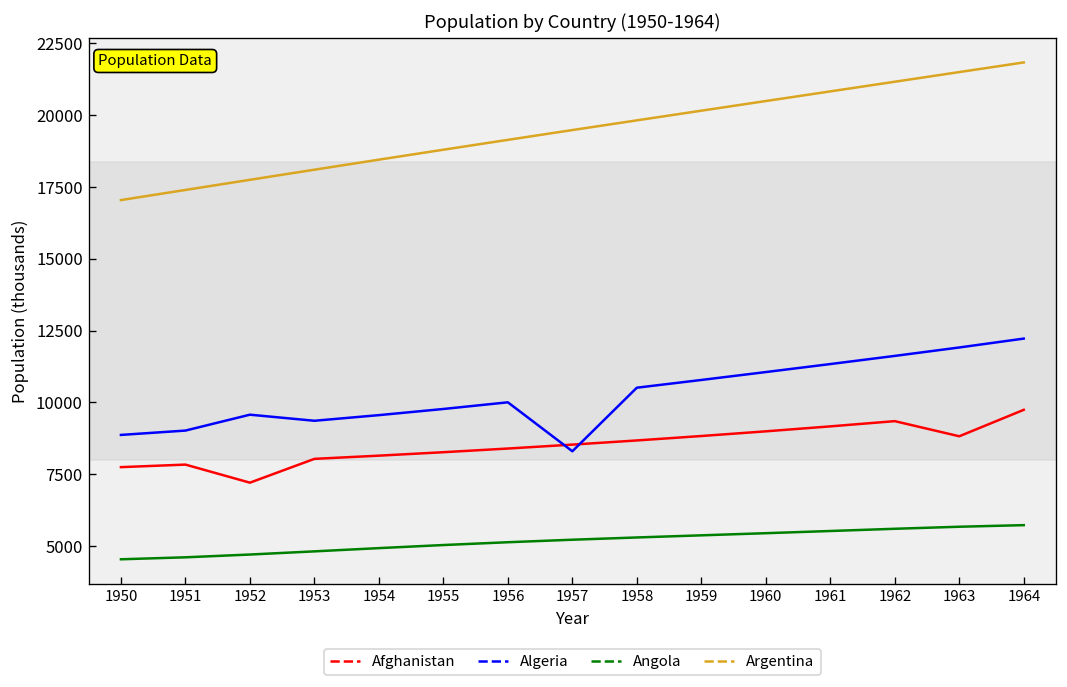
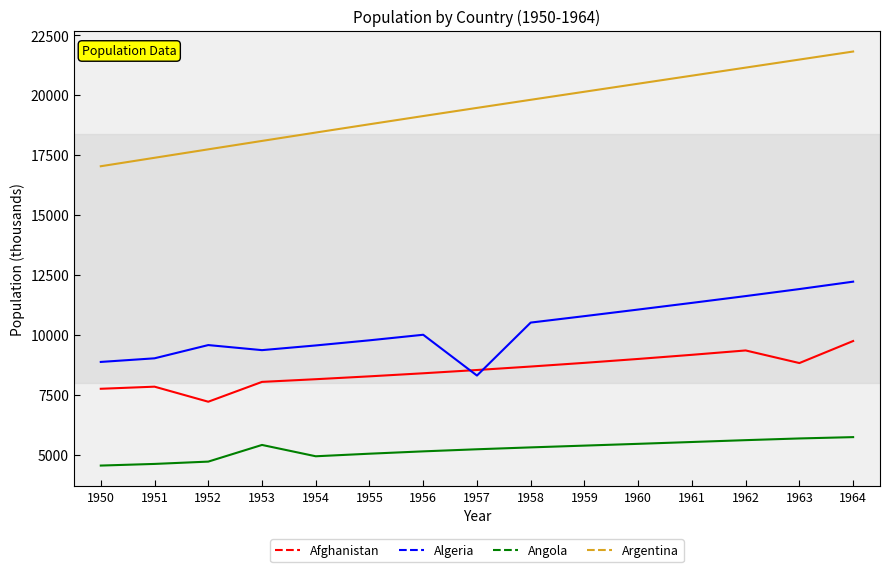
Angola, 1953: 4800 -> 5400
